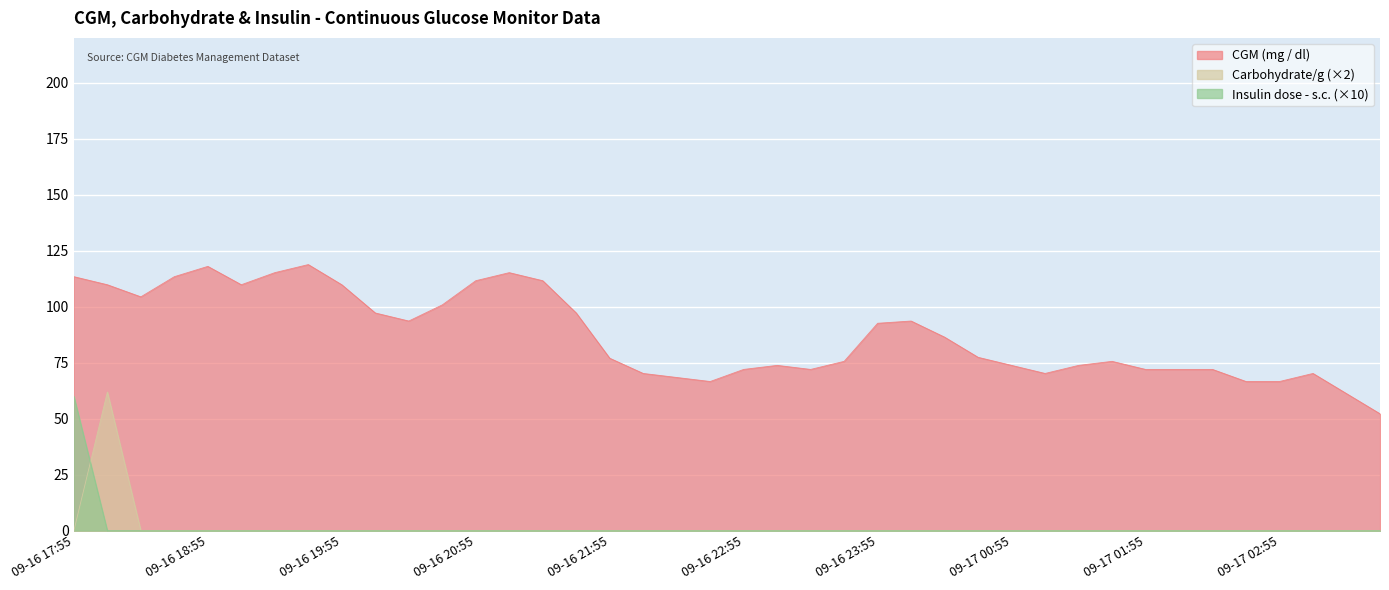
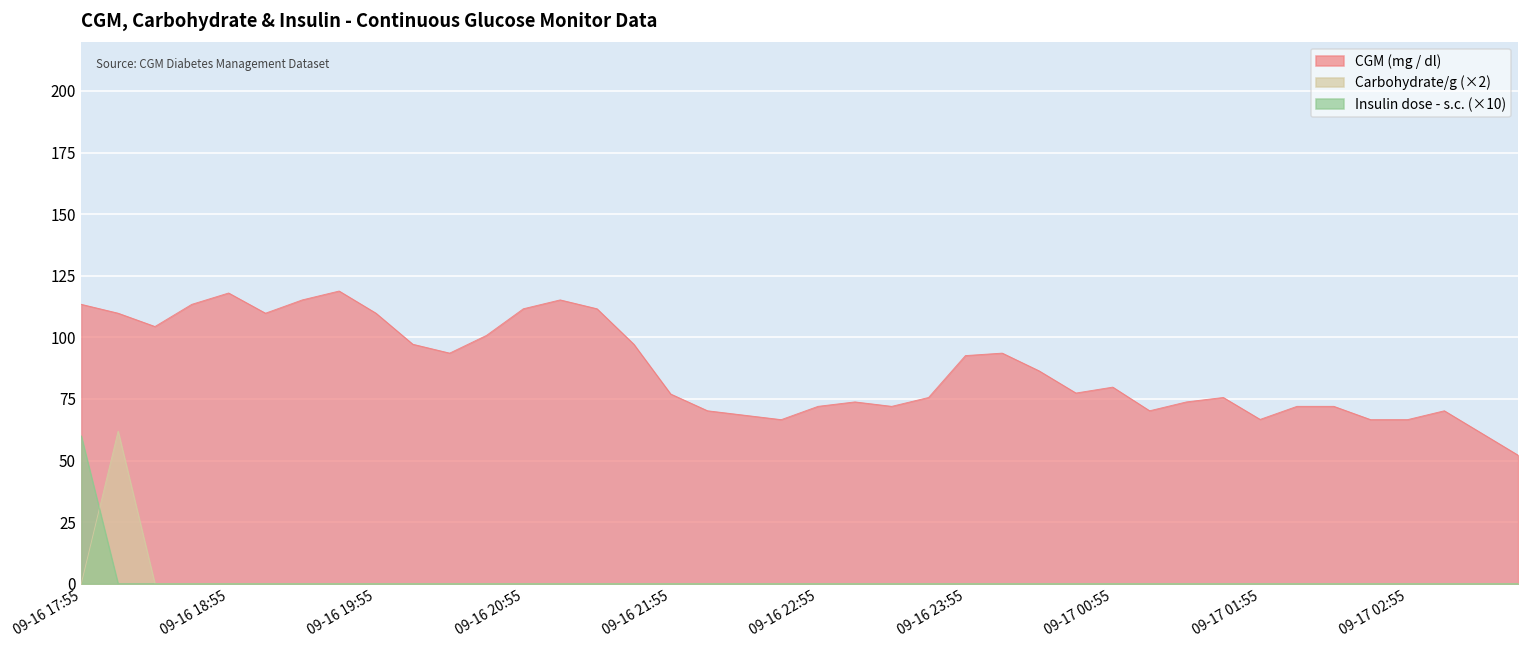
CGM (mg / dl), 09-17 00:55: 74 -> 80
CGM (mg / dl), 09-17 01:55: 72 -> 67
